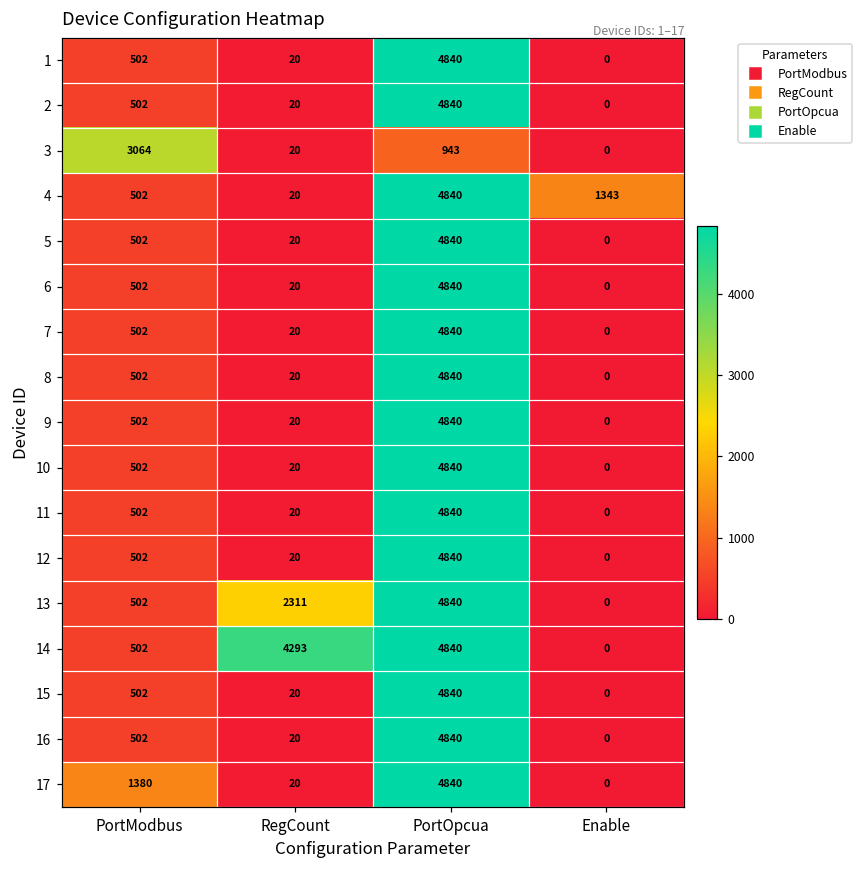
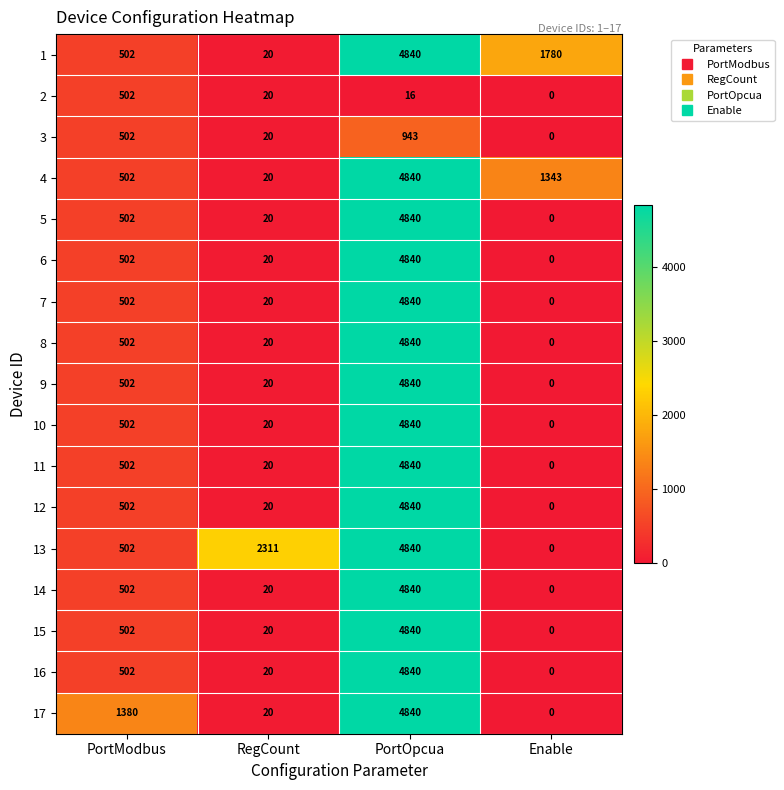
1, Enable: 0 -> 1780
2, PortOpcua: 4840 -> 16
3, PortModbus: 3064 -> 502
14, RegCount: 4293 -> 20
